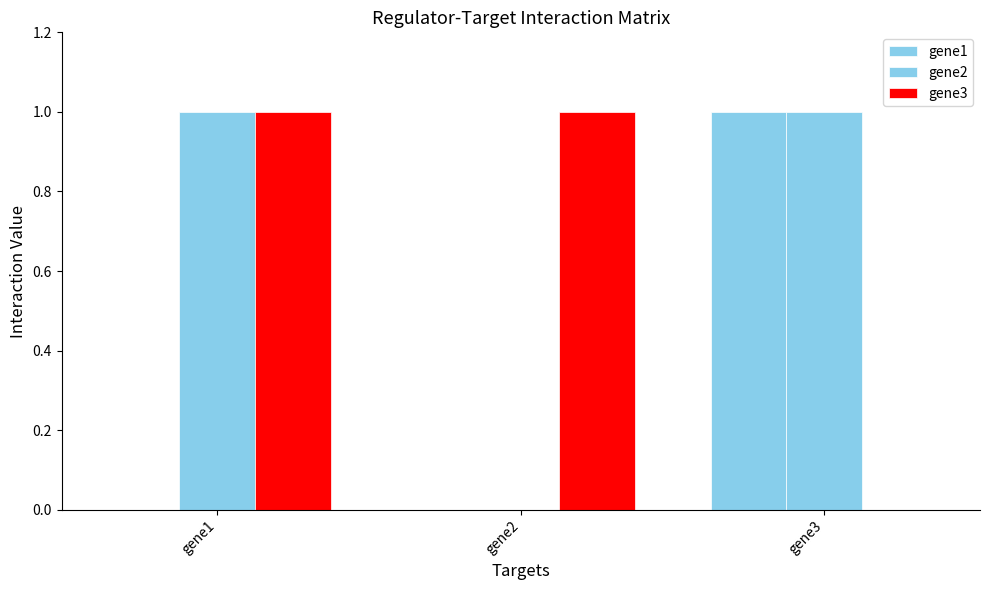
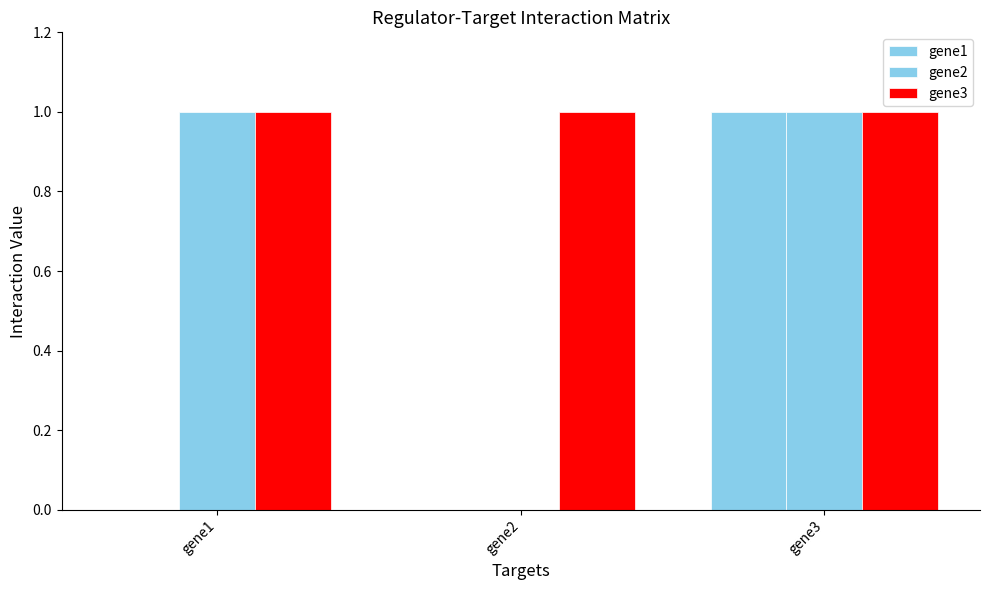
gene3, gene3: 0 -> 1
